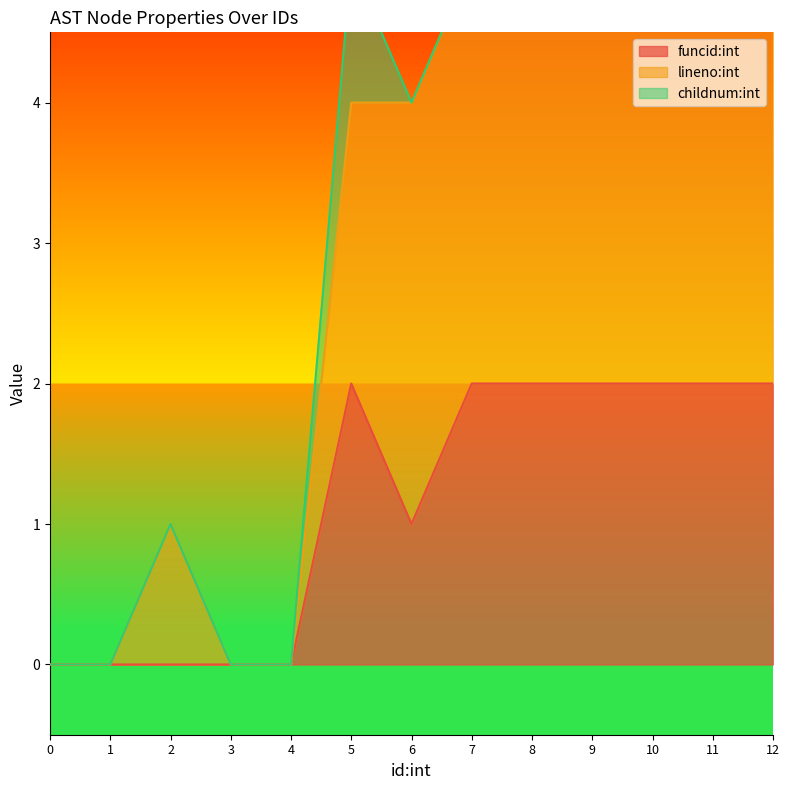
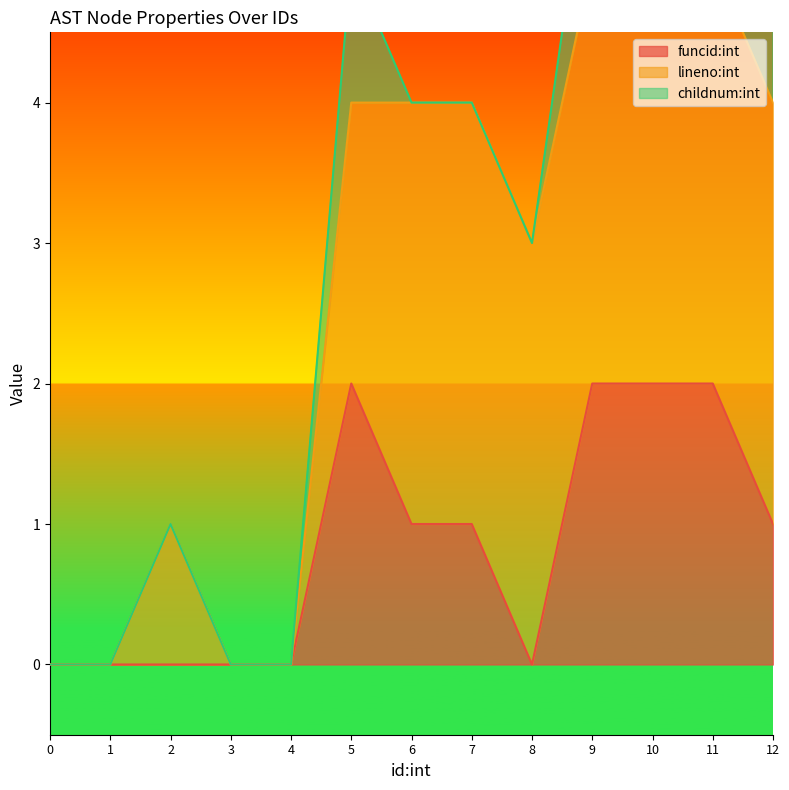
funcid:int, 7: 2 -> 1
funcid:int, 8: 2 -> 0
funcid:int, 12: 2 -> 1
